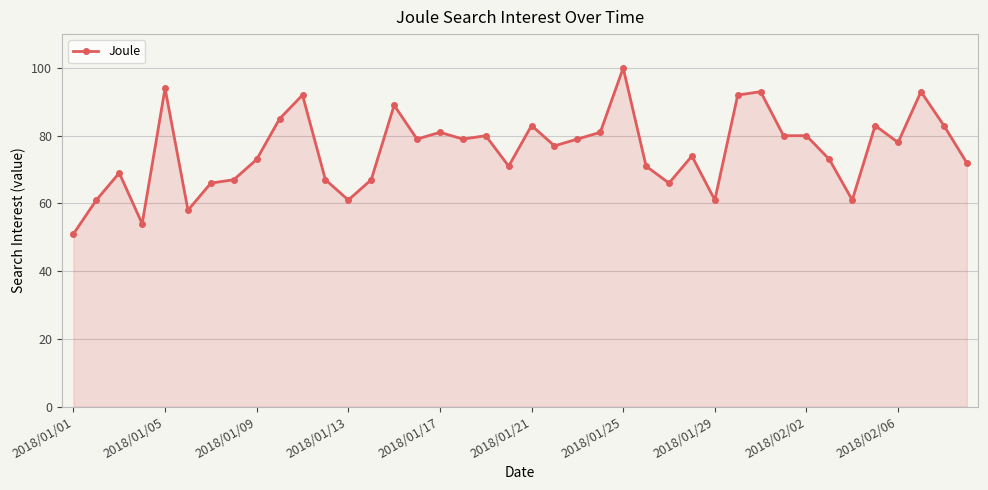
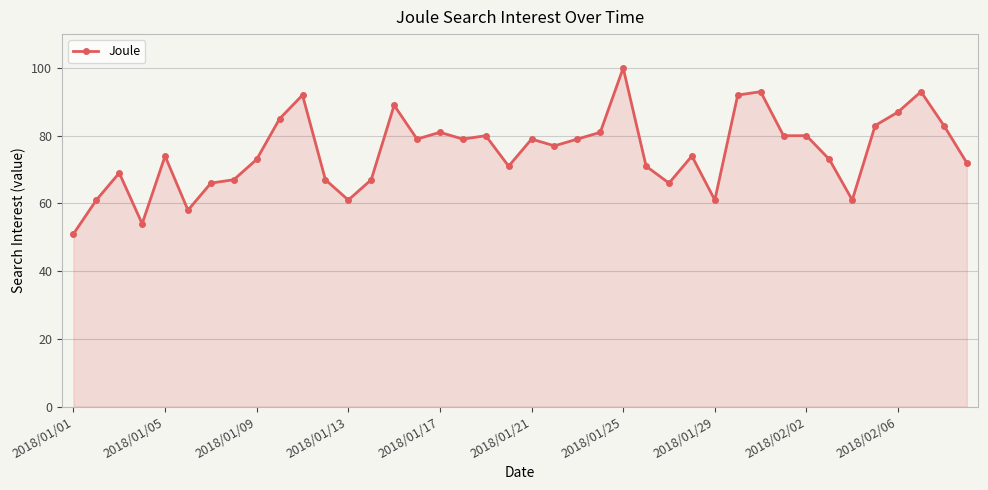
2018/01/05: 94 -> 74
2018/01/21: 83 -> 79
2018/02/06: 78 -> 87
